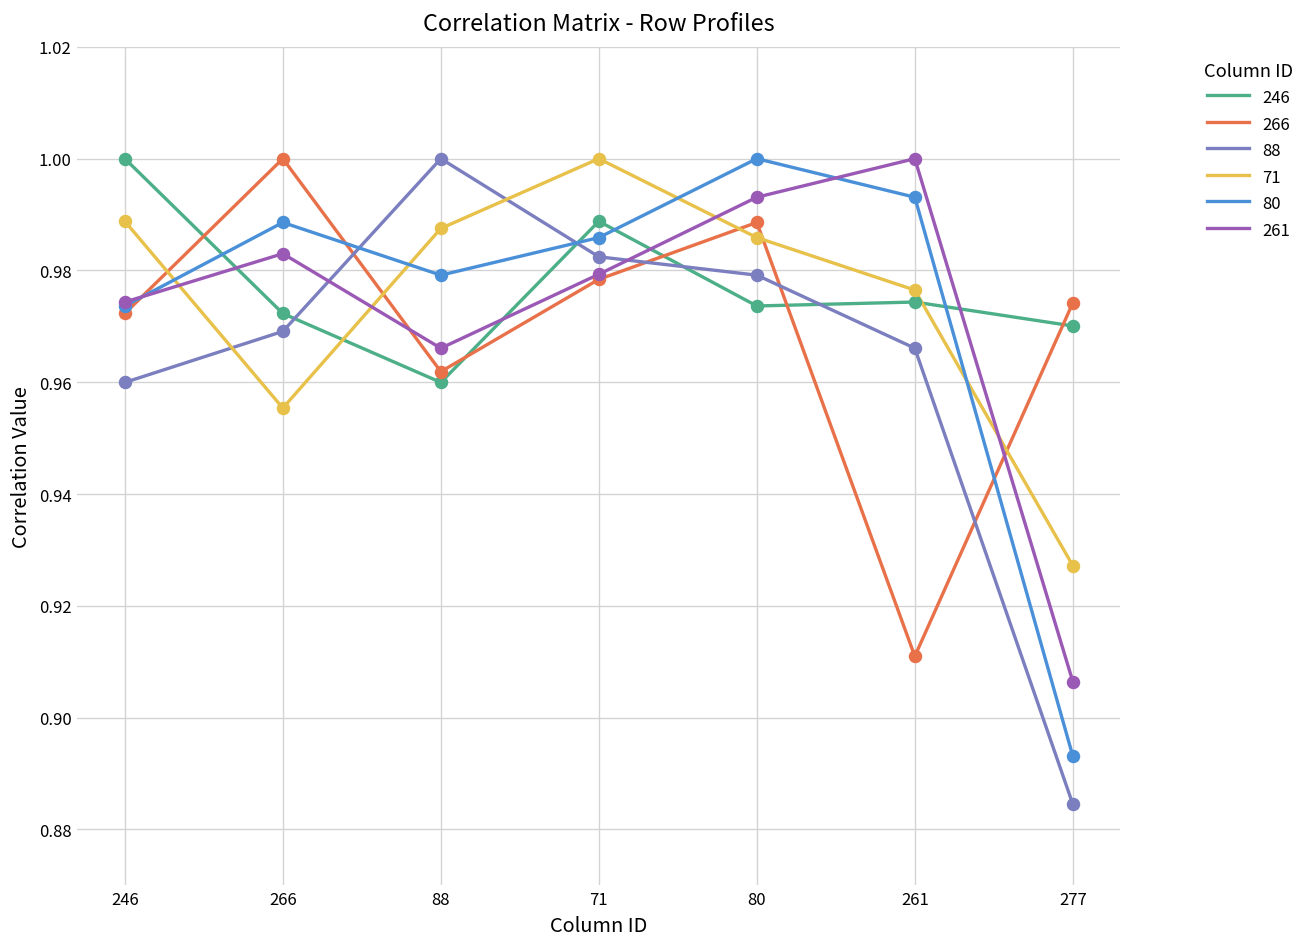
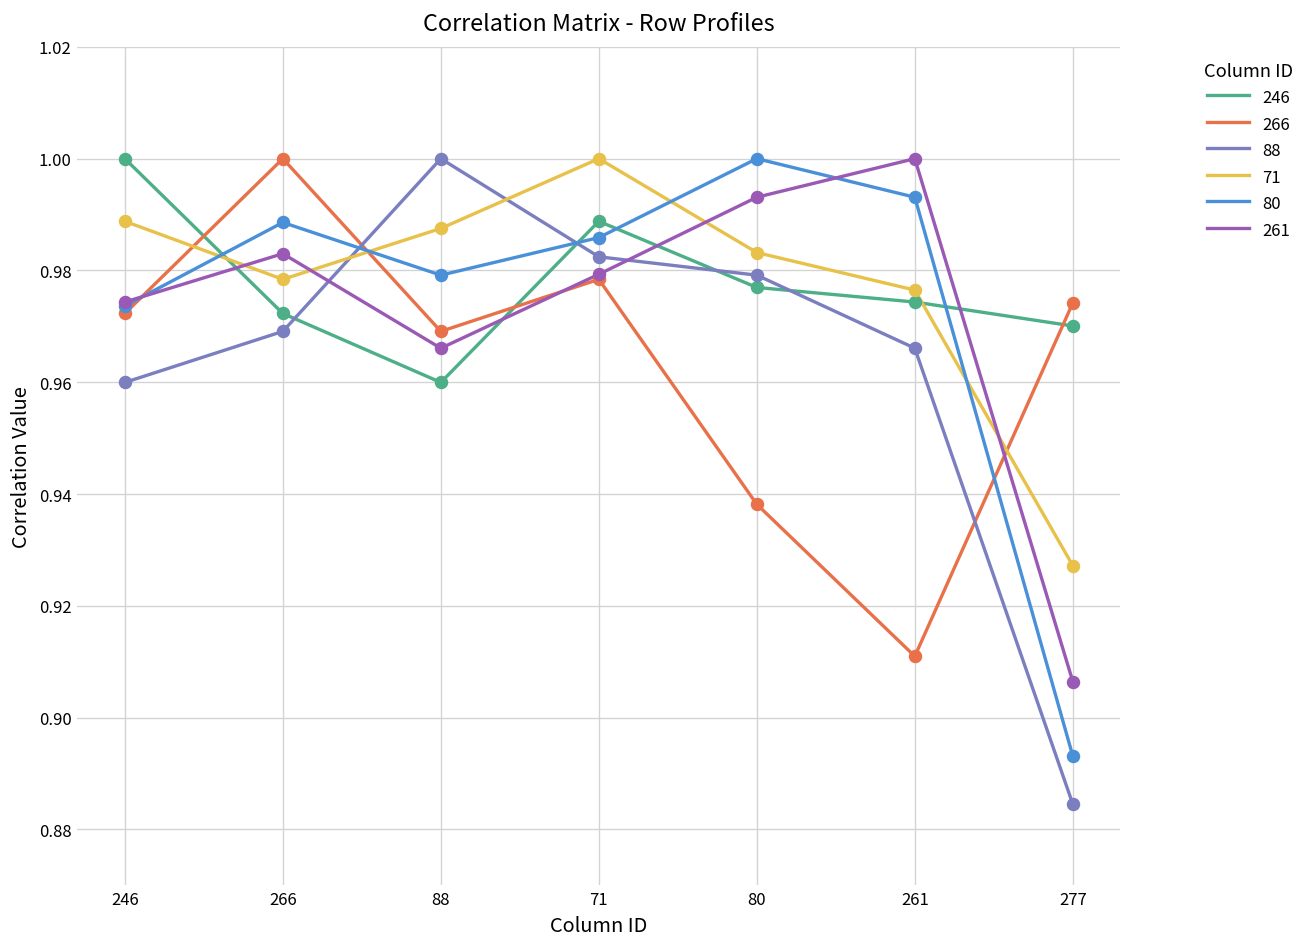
71, 266: 0.955 -> 0.978
266, 88: 0.962 -> 0.969
246, 80: 0.974 -> 0.977
266, 80: 0.989 -> 0.938
71, 80: 0.986 -> 0.983
